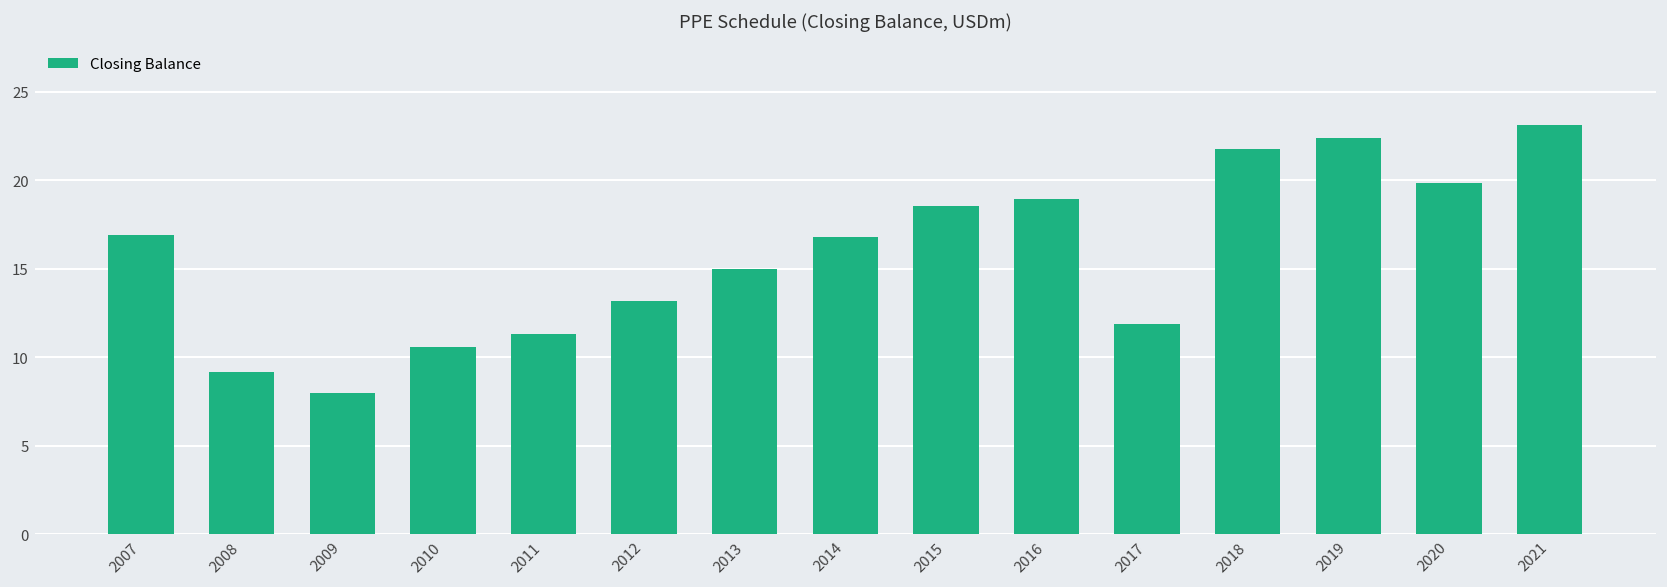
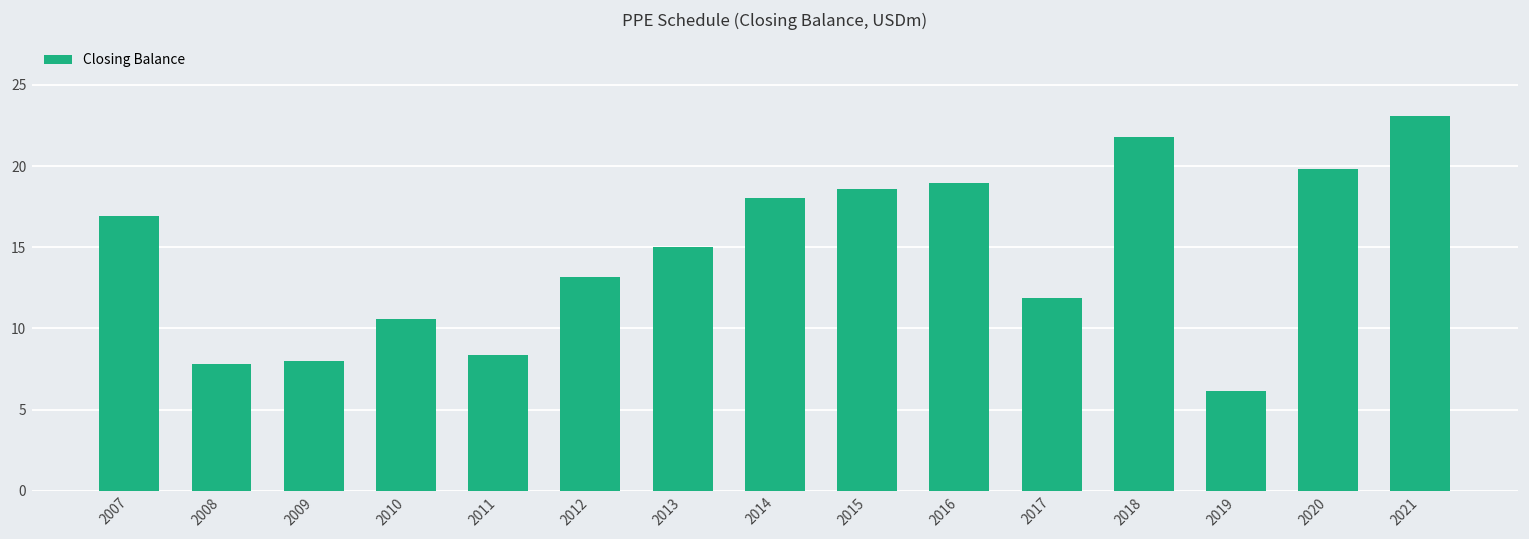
2008: 9.2 -> 7.8
2011: 11.3 -> 8.4
2014: 16.8 -> 18.0
2019: 22.4 -> 6.2
